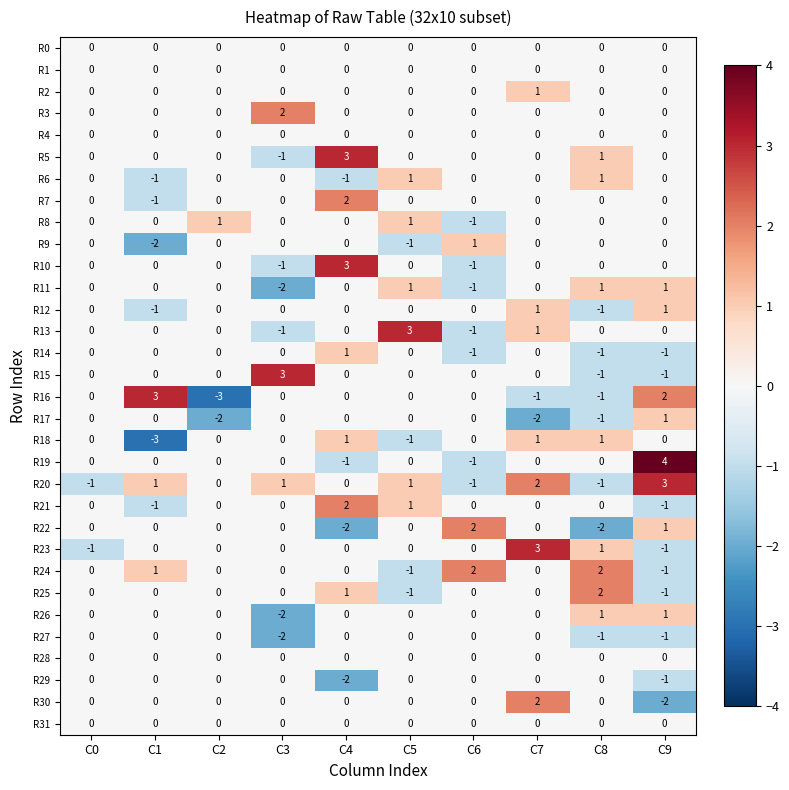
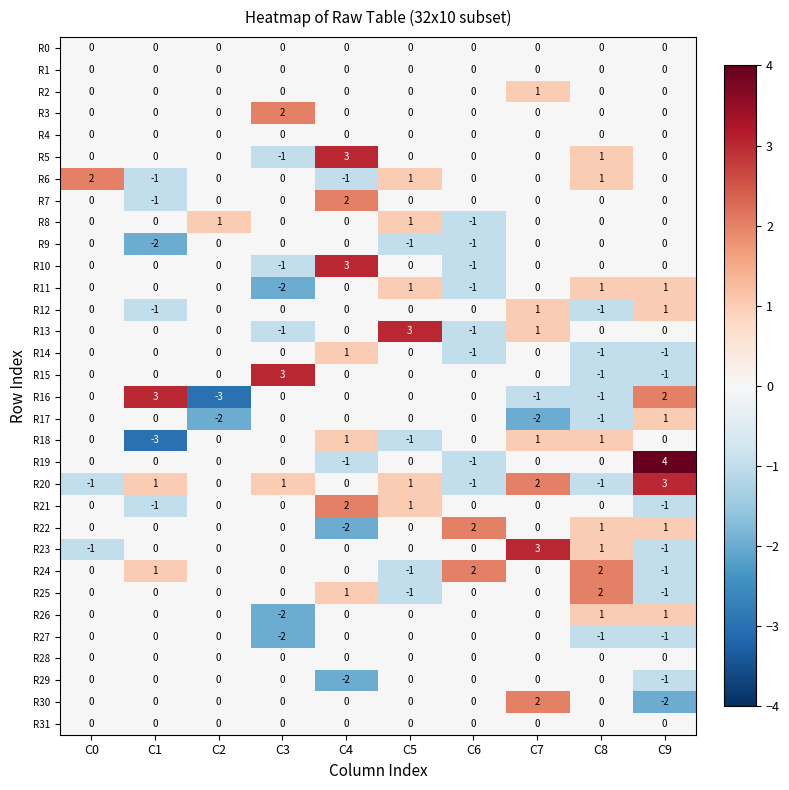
R6, C0: 0 -> 2
R9, C6: 1 -> -1
R22, C8: -2 -> 1
